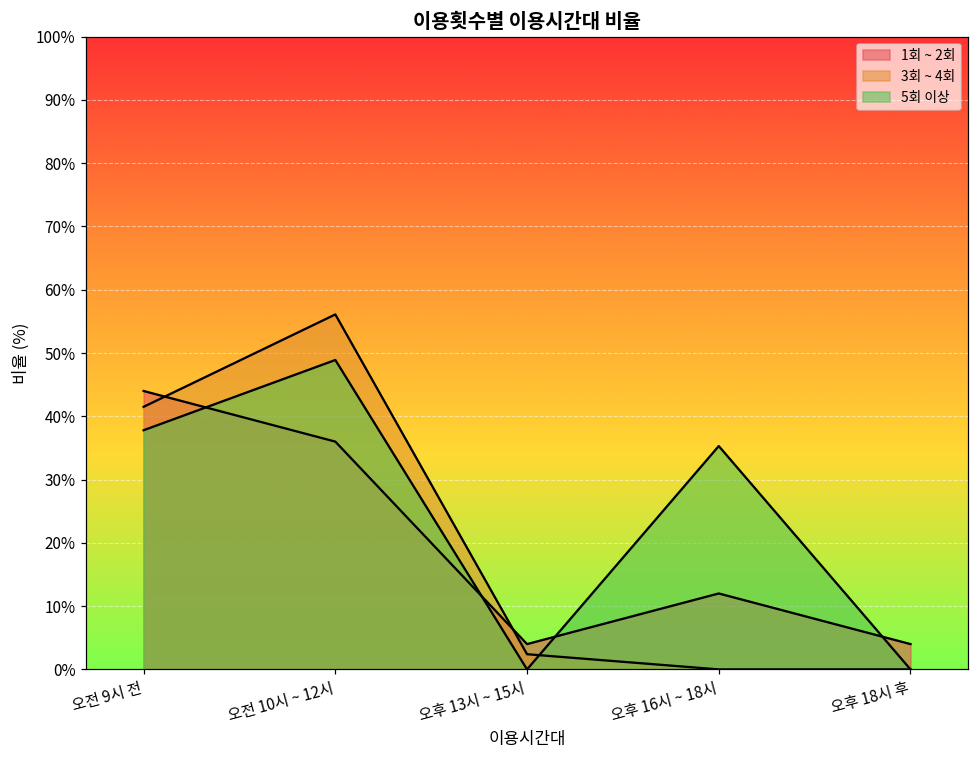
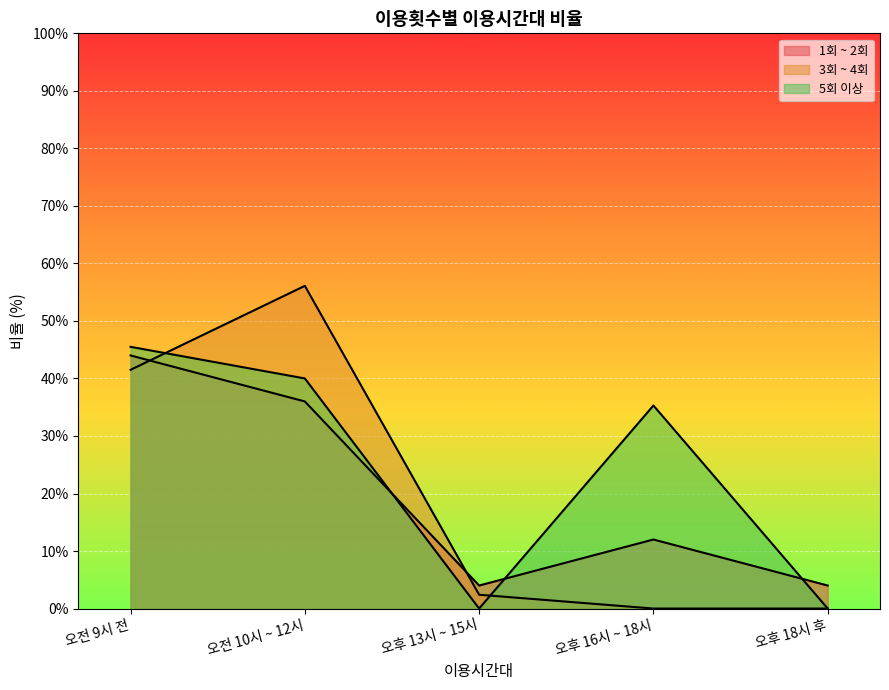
5회 이상, 오전 9시 전: 38% -> 46%
5회 이상, 오전 10시 ~ 12시: 49% -> 40%
